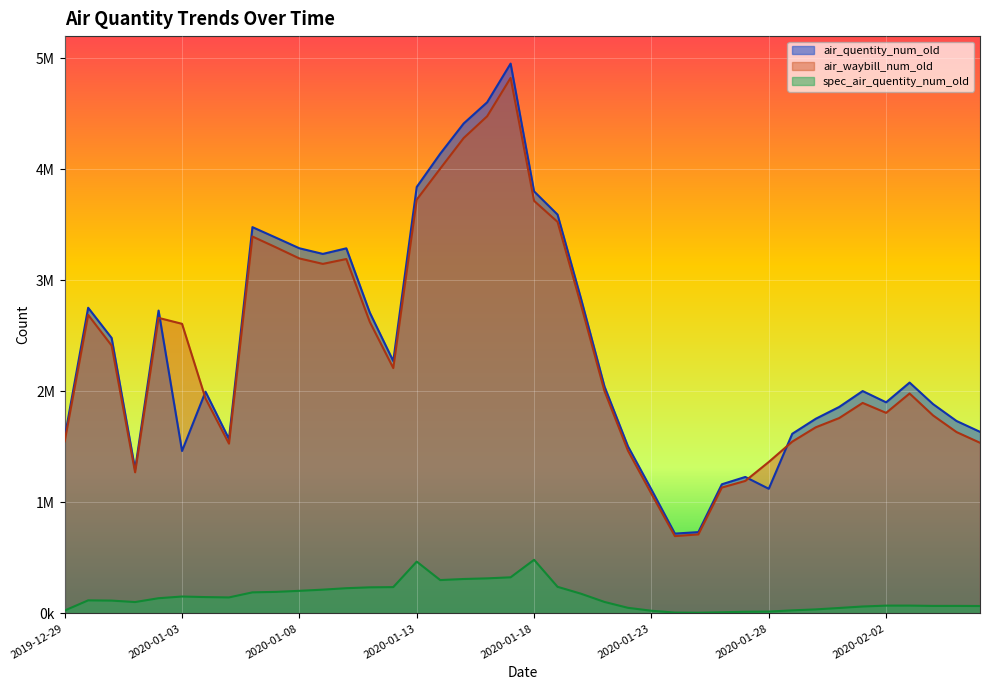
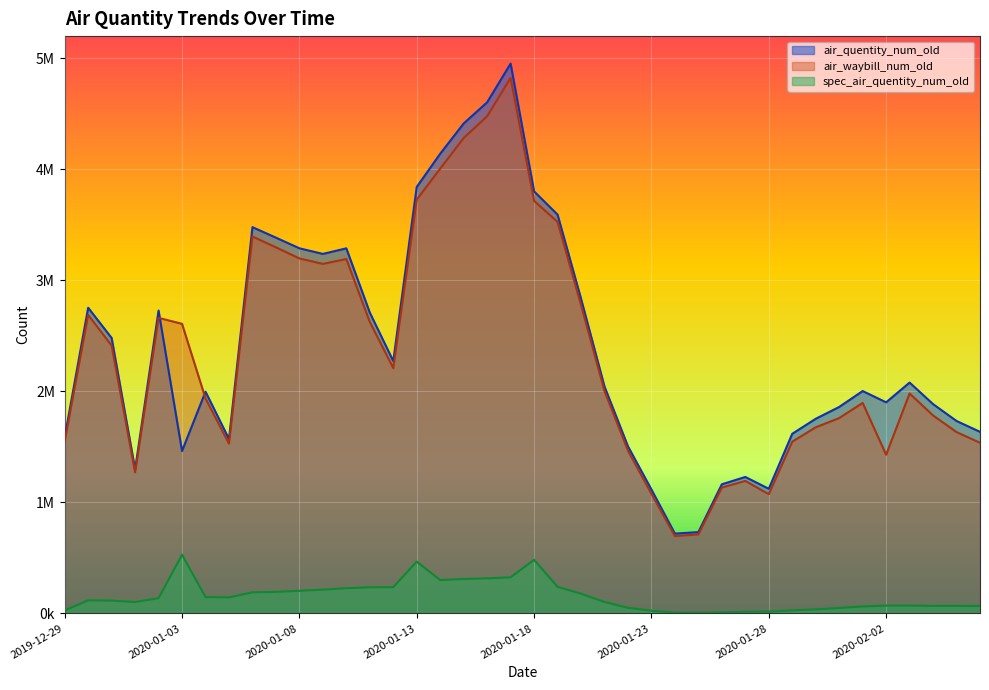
spec_air_quentity_num_old, 2020-01-03: 150000 -> 530000
air_waybill_num_old, 2020-01-28: 1360000 -> 1070000
air_waybill_num_old, 2020-02-02: 1810000 -> 1430000
